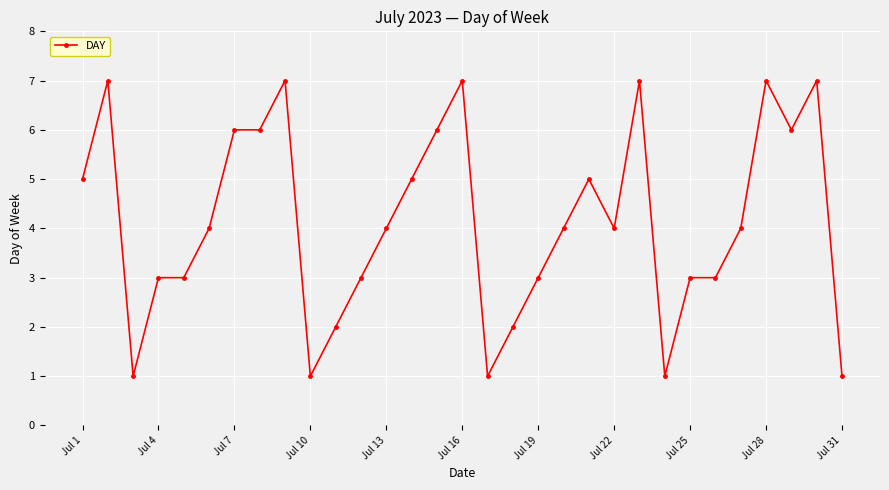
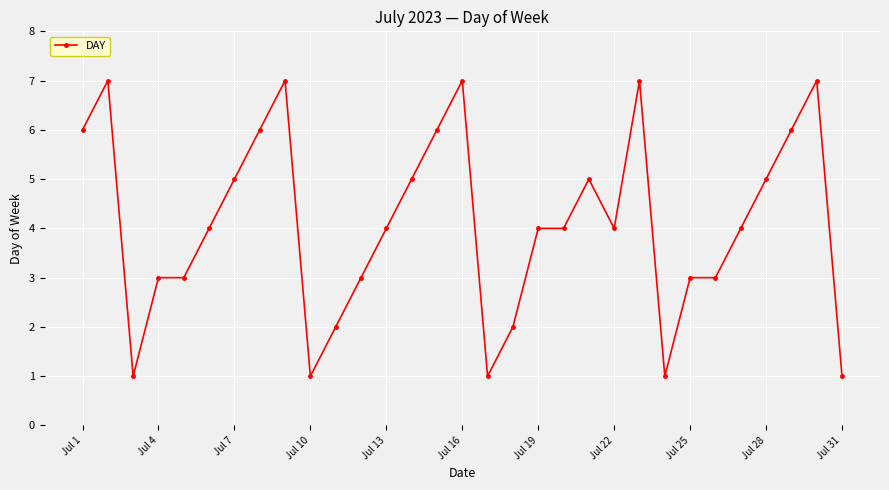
Jul 1: 5 -> 6
Jul 7: 6 -> 5
Jul 19: 3 -> 4
Jul 28: 7 -> 5
